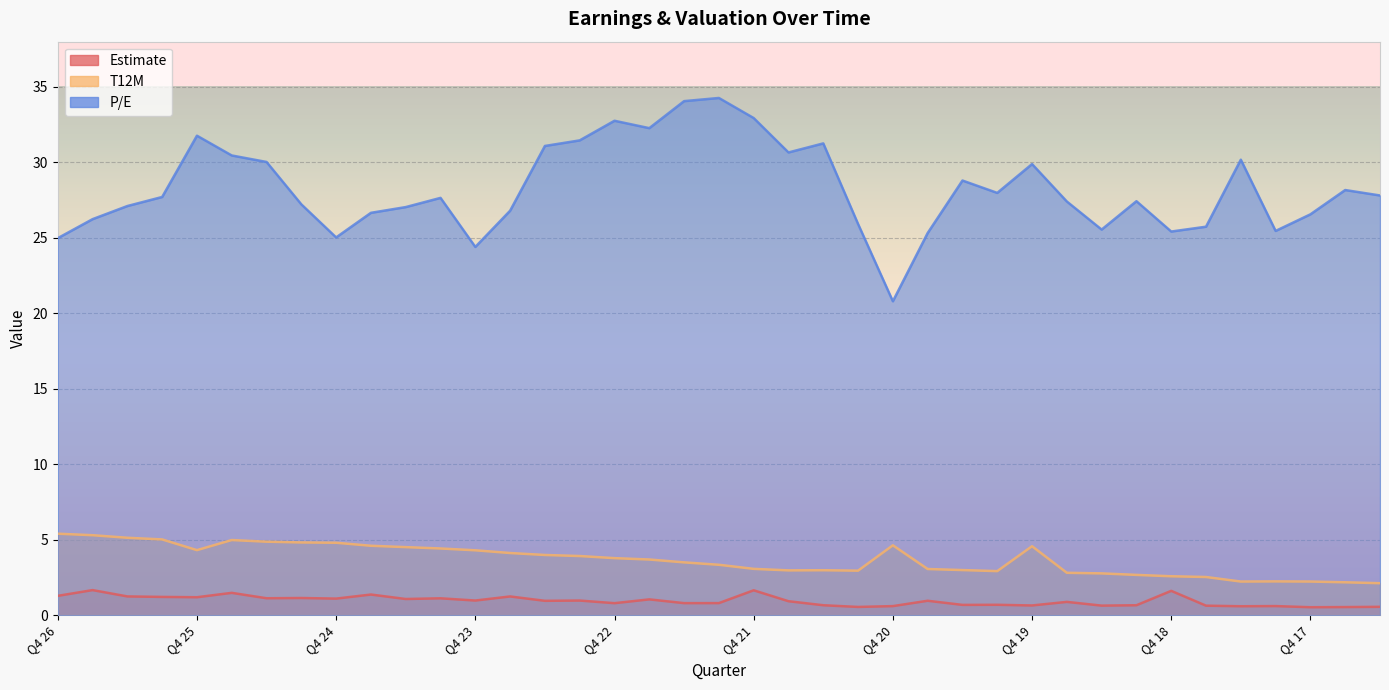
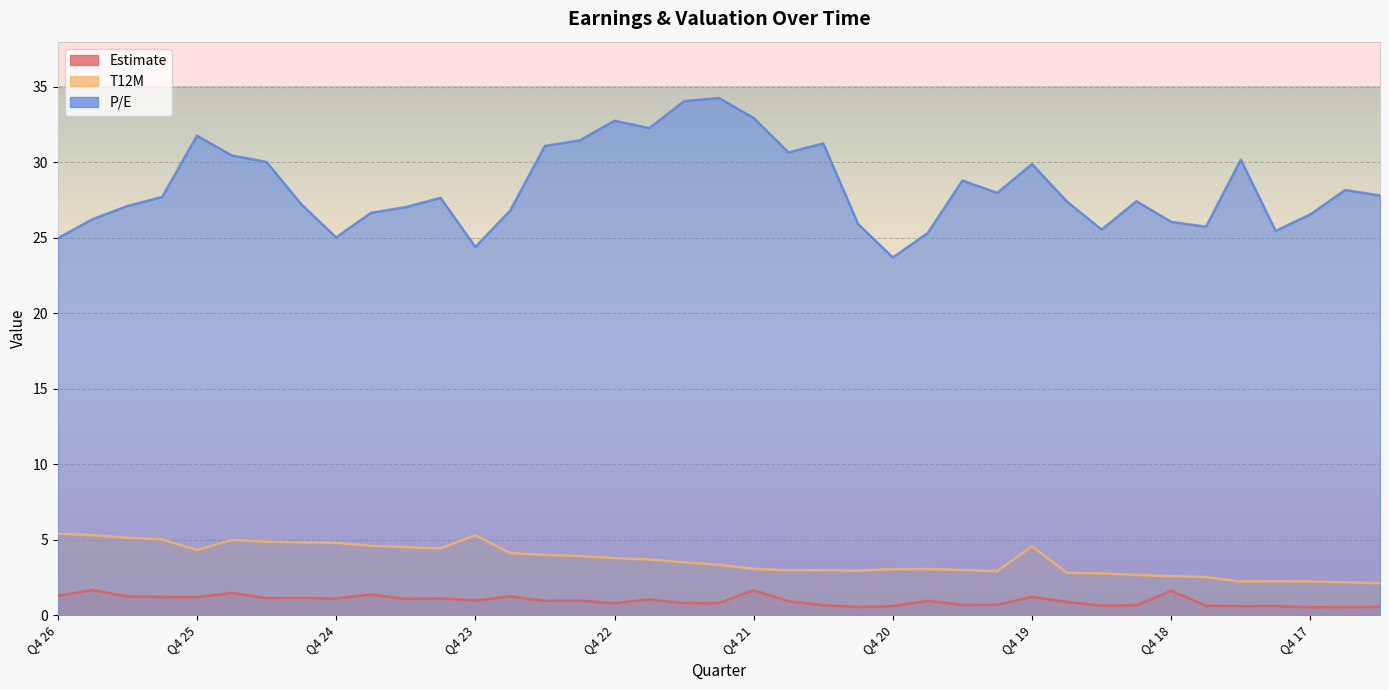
T12M, Q4 23: 4.3 -> 5.3
T12M, Q4 20: 4.6 -> 3.1
P/E, Q4 20: 20.8 -> 23.7
Estimate, Q4 19: 0.6 -> 1.2
P/E, Q4 18: 25.4 -> 26.1
